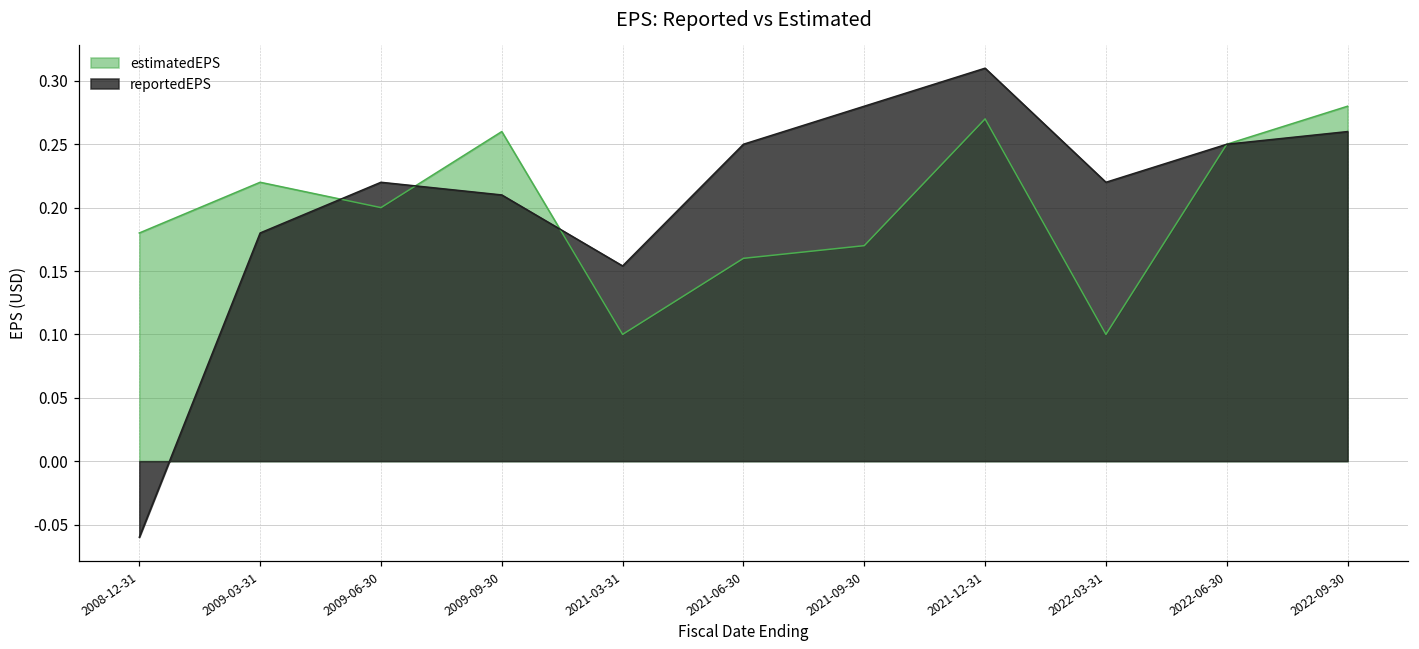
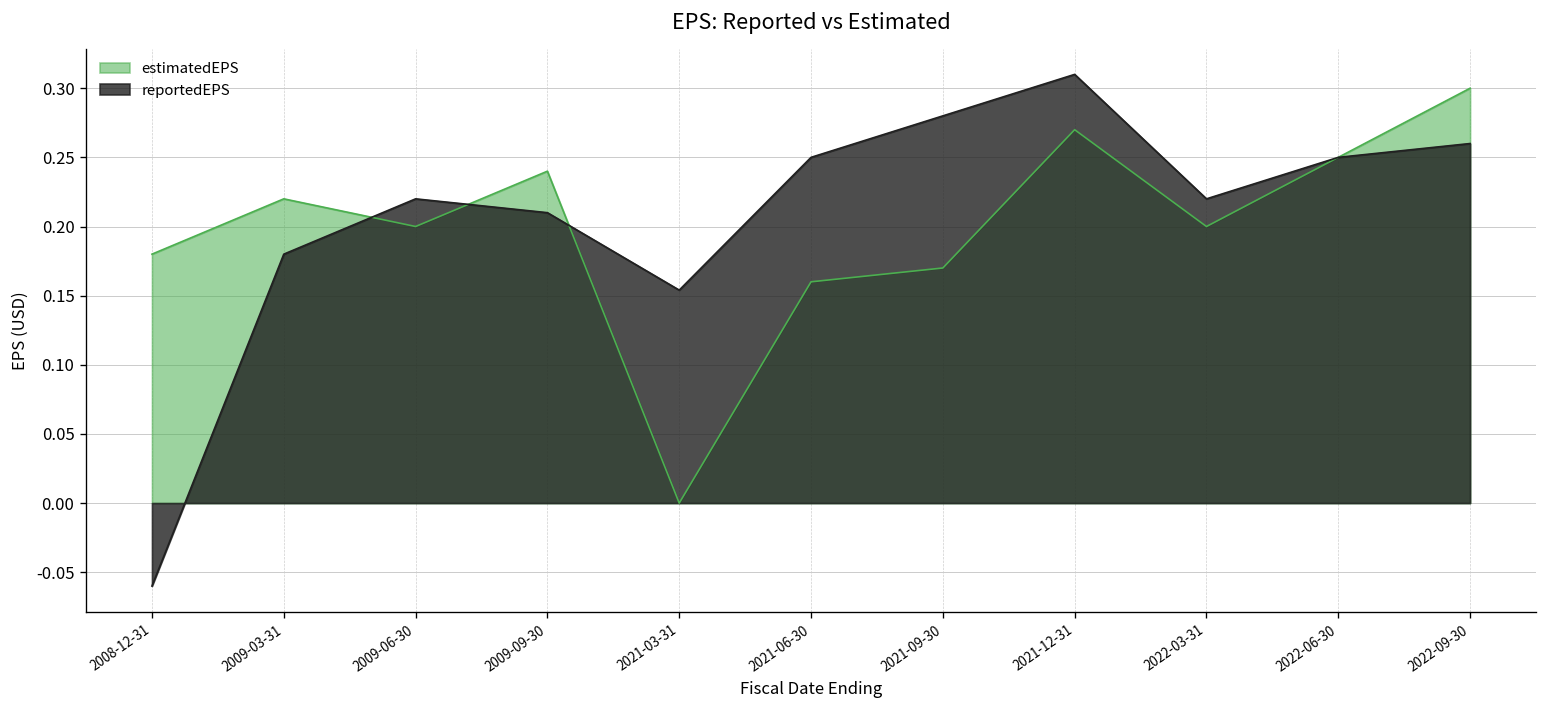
estimatedEPS, 2009-09-30: 0.26 -> 0.24
estimatedEPS, 2021-03-31: 0.1 -> 0.0
estimatedEPS, 2022-03-31: 0.1 -> 0.2
estimatedEPS, 2022-09-30: 0.28 -> 0.30
